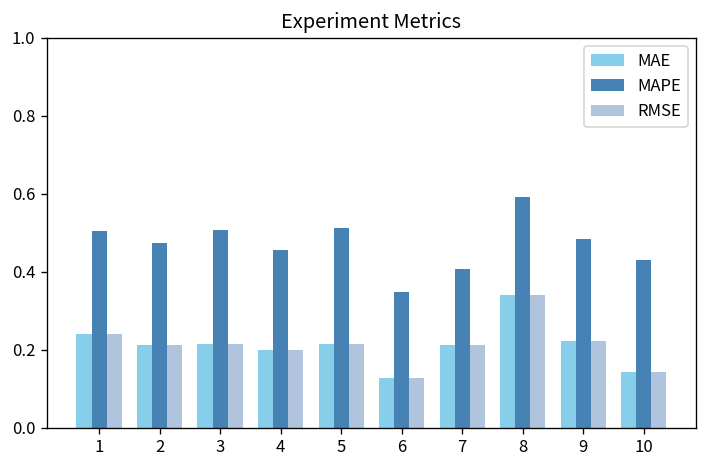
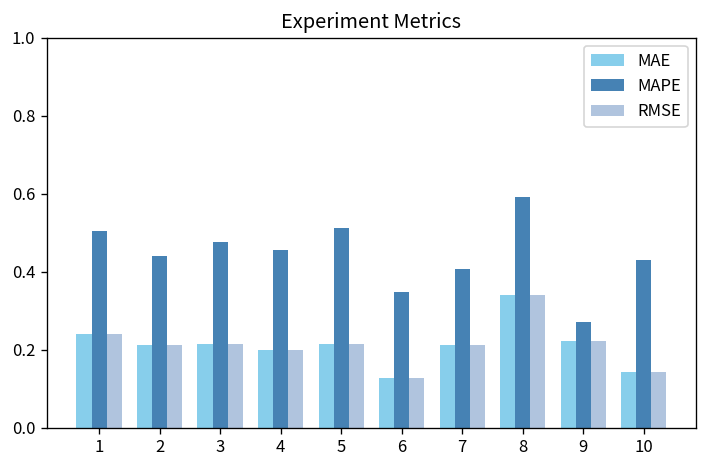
MAPE, 2: 0.47 -> 0.44
MAPE, 3: 0.51 -> 0.48
MAPE, 9: 0.48 -> 0.27
